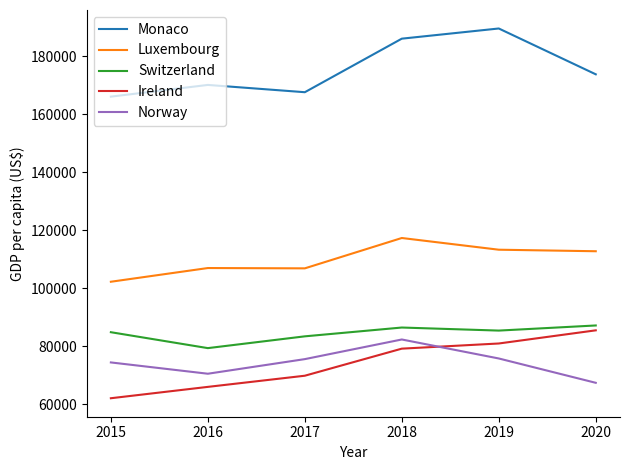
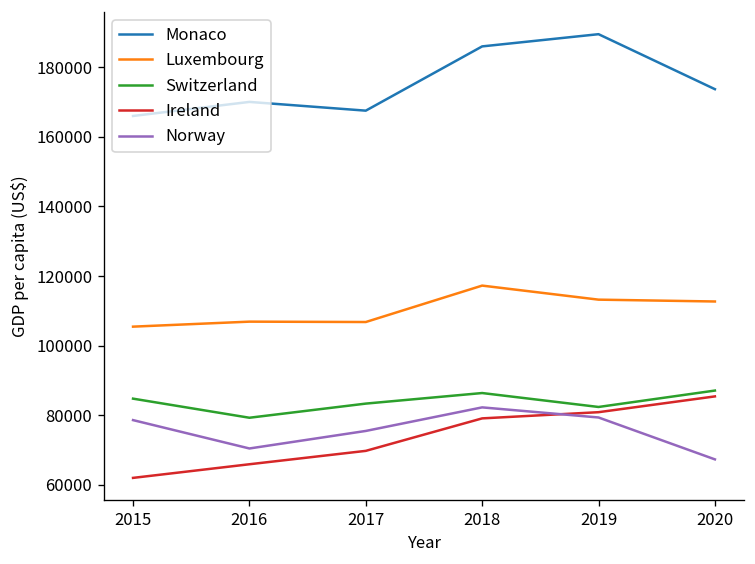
Luxembourg, 2015: 102000 -> 105000
Norway, 2015: 74000 -> 79000
Switzerland, 2019: 85000 -> 82000
Norway, 2019: 76000 -> 79000
